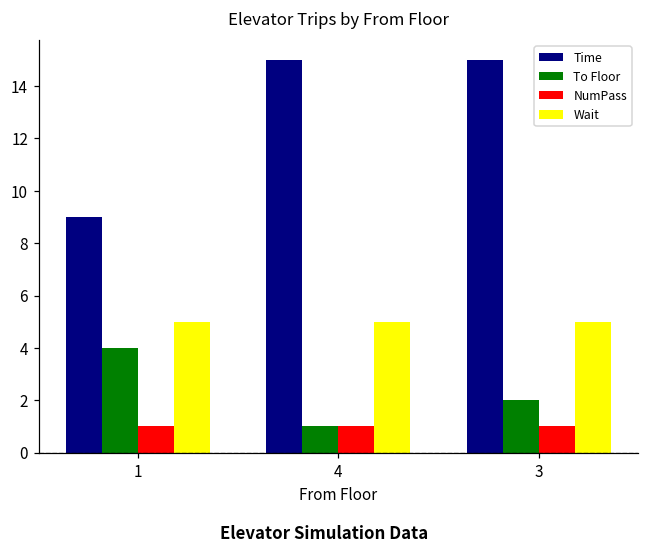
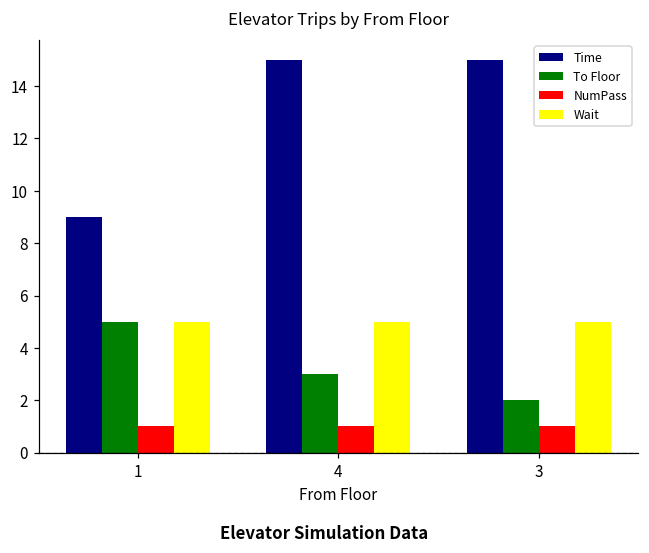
To Floor, 1: 4 -> 5
To Floor, 4: 1 -> 3
